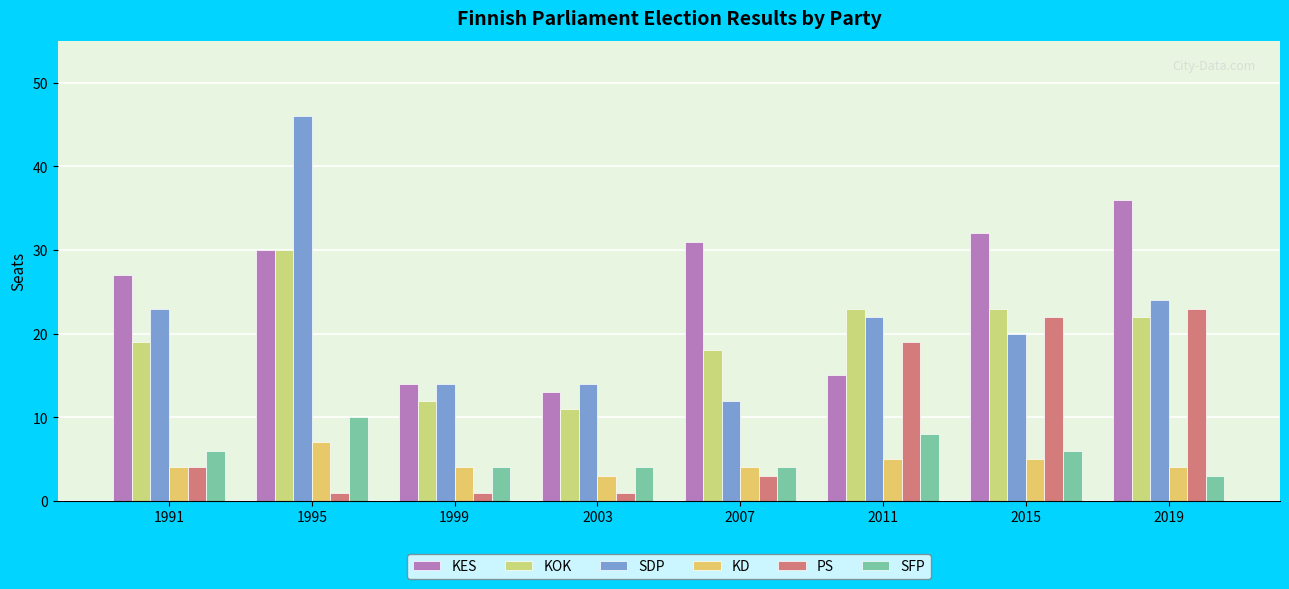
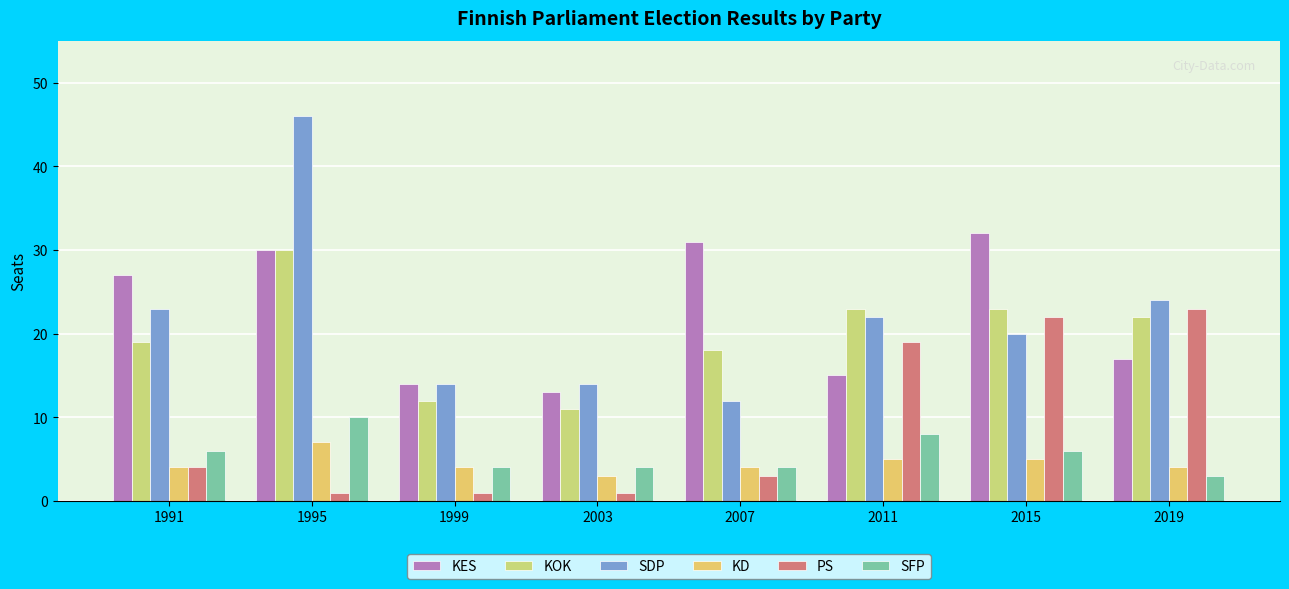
KES, 2019: 36 -> 17
